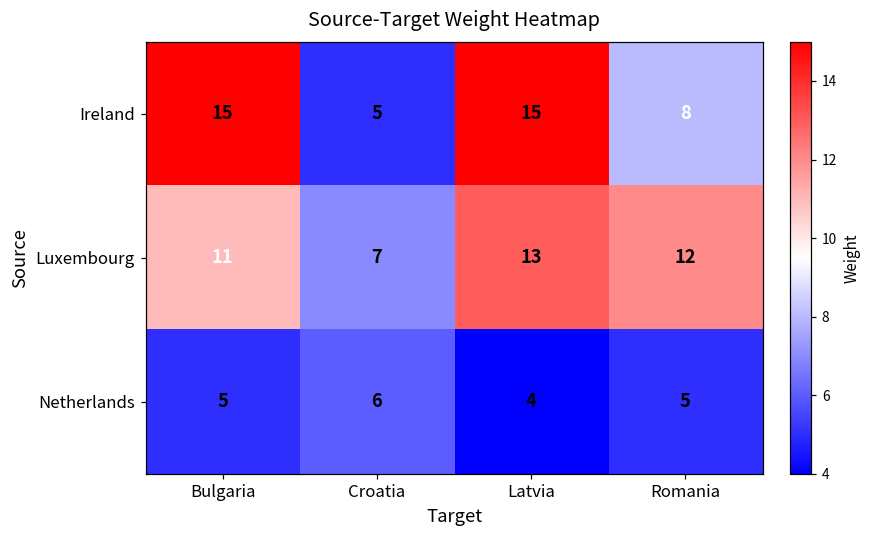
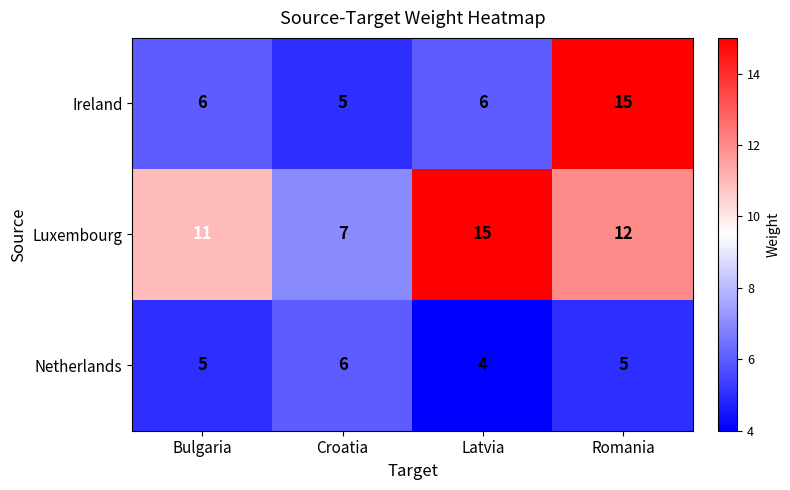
Ireland, Bulgaria: 15 -> 6
Ireland, Latvia: 15 -> 6
Ireland, Romania: 8 -> 15
Luxembourg, Latvia: 13 -> 15
